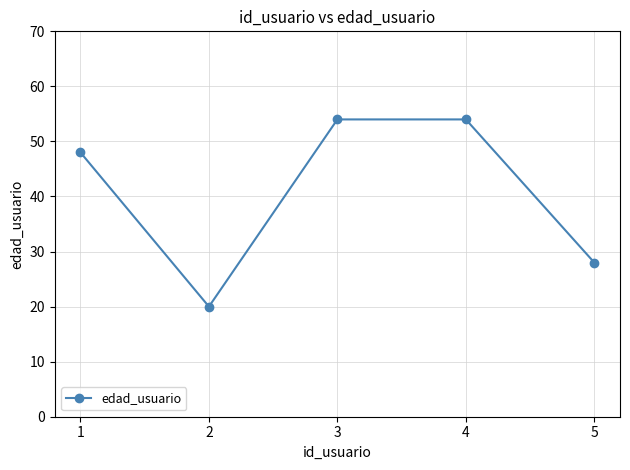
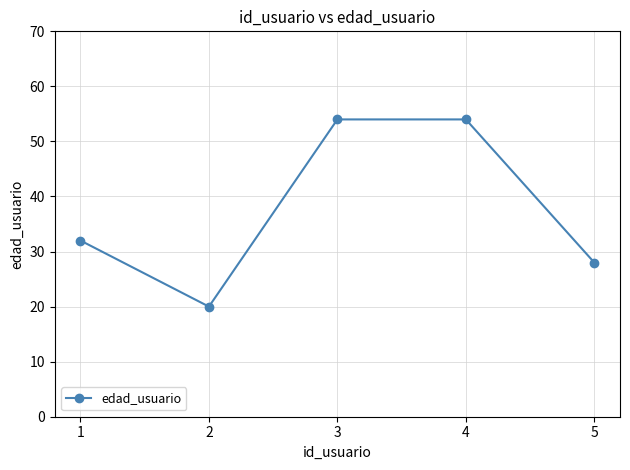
1: 48 -> 32
